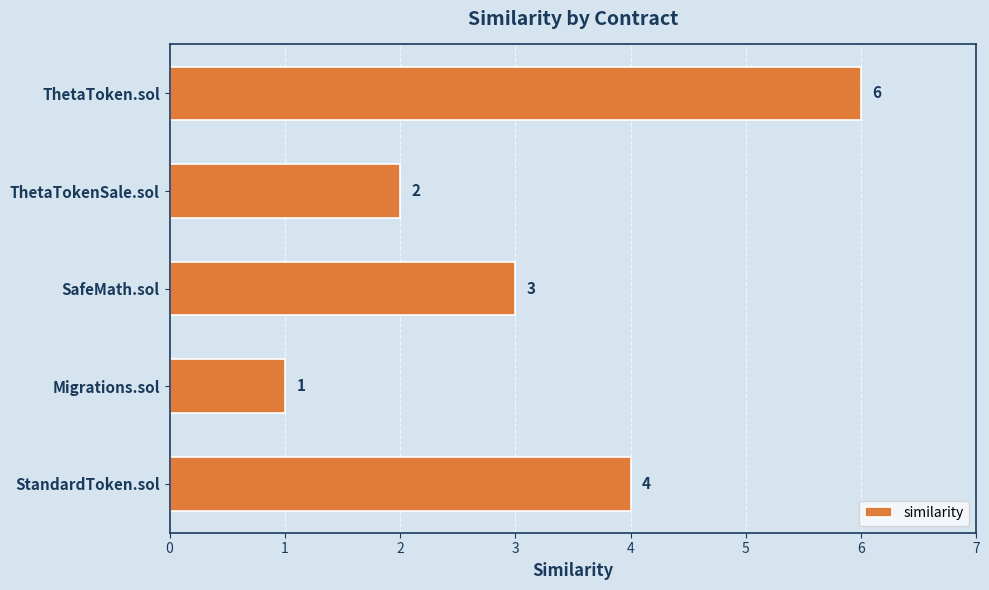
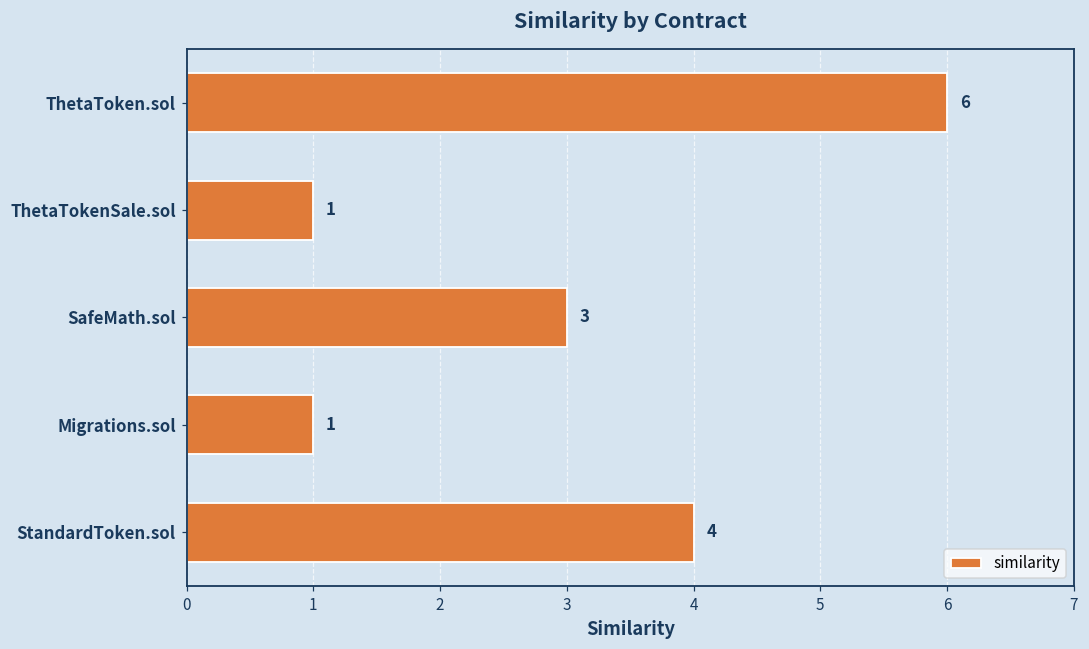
ThetaTokenSale.sol: 2 -> 1
